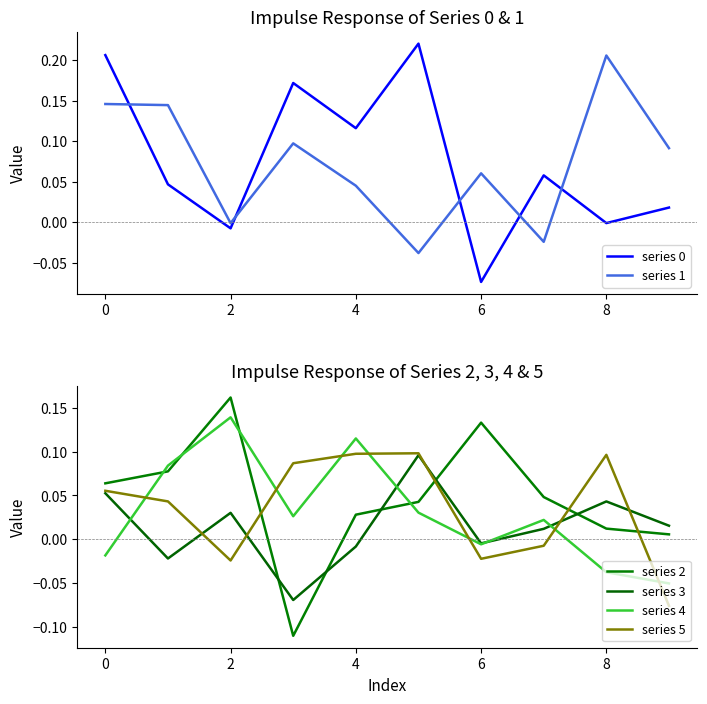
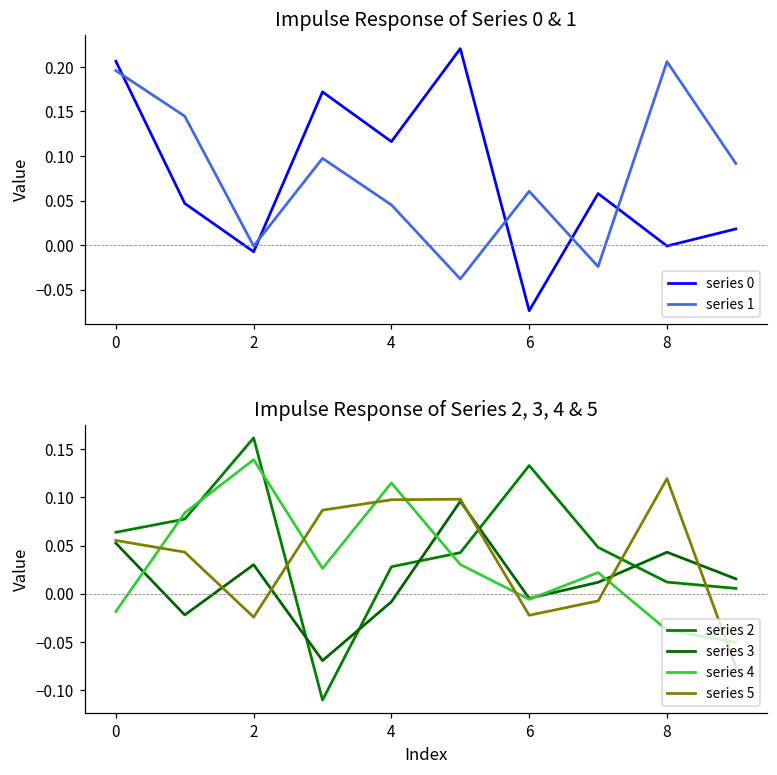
Impulse Response of Series 0 & 1, series 1, 0: 0.15 -> 0.20
Impulse Response of Series 2, 3, 4 & 5, series 5, 8: 0.10 -> 0.12
